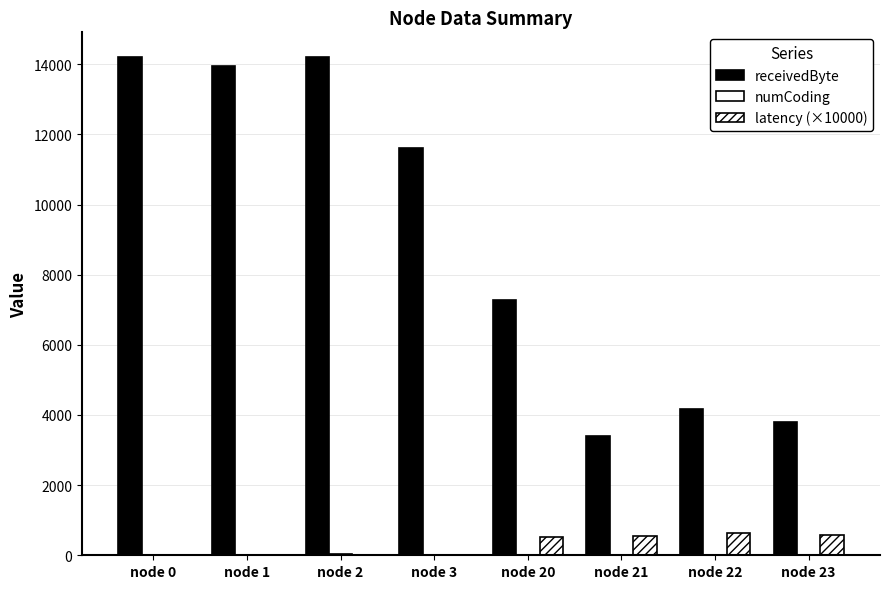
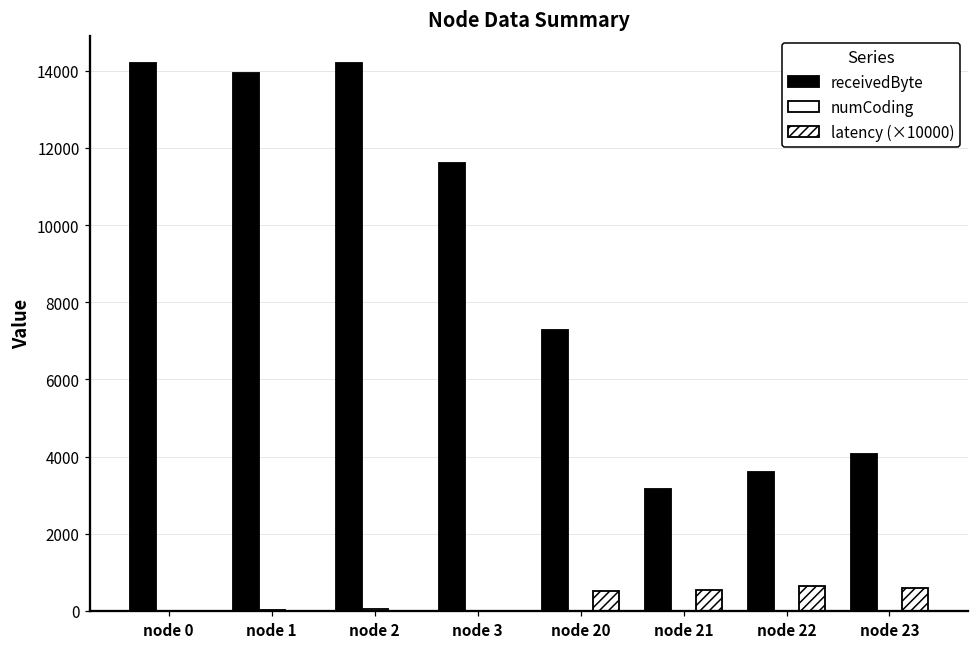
receivedByte, node 21: 3400 -> 3200
receivedByte, node 22: 4200 -> 3600
receivedByte, node 23: 3800 -> 4100
